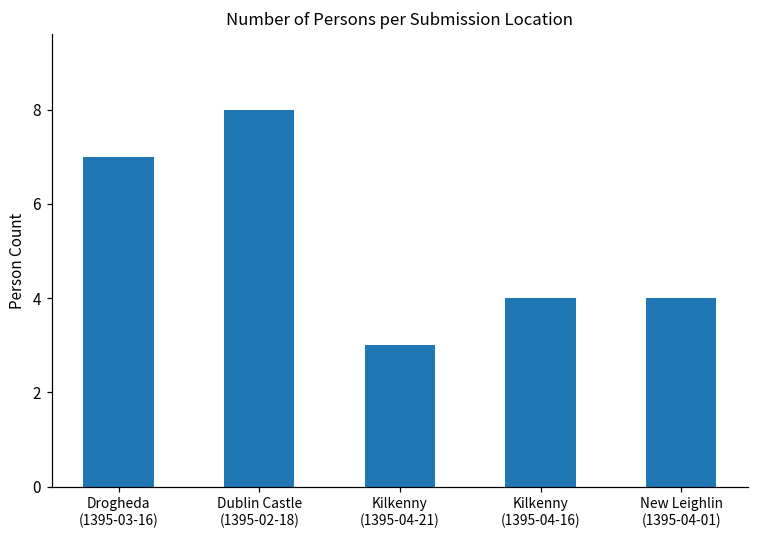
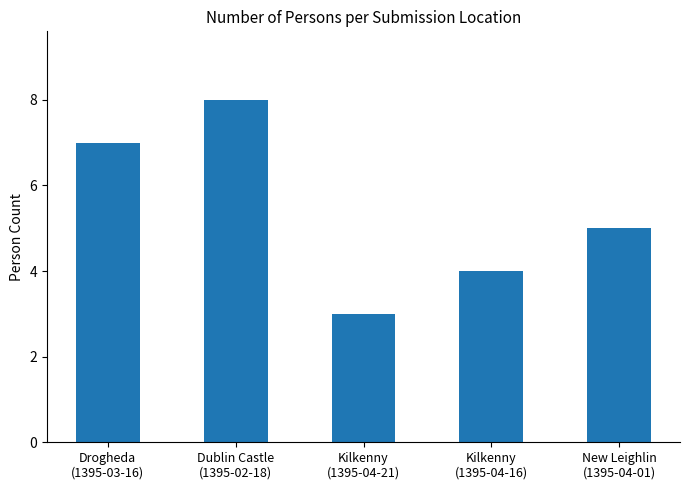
New Leighlin (1395-04-01): 4 -> 5
